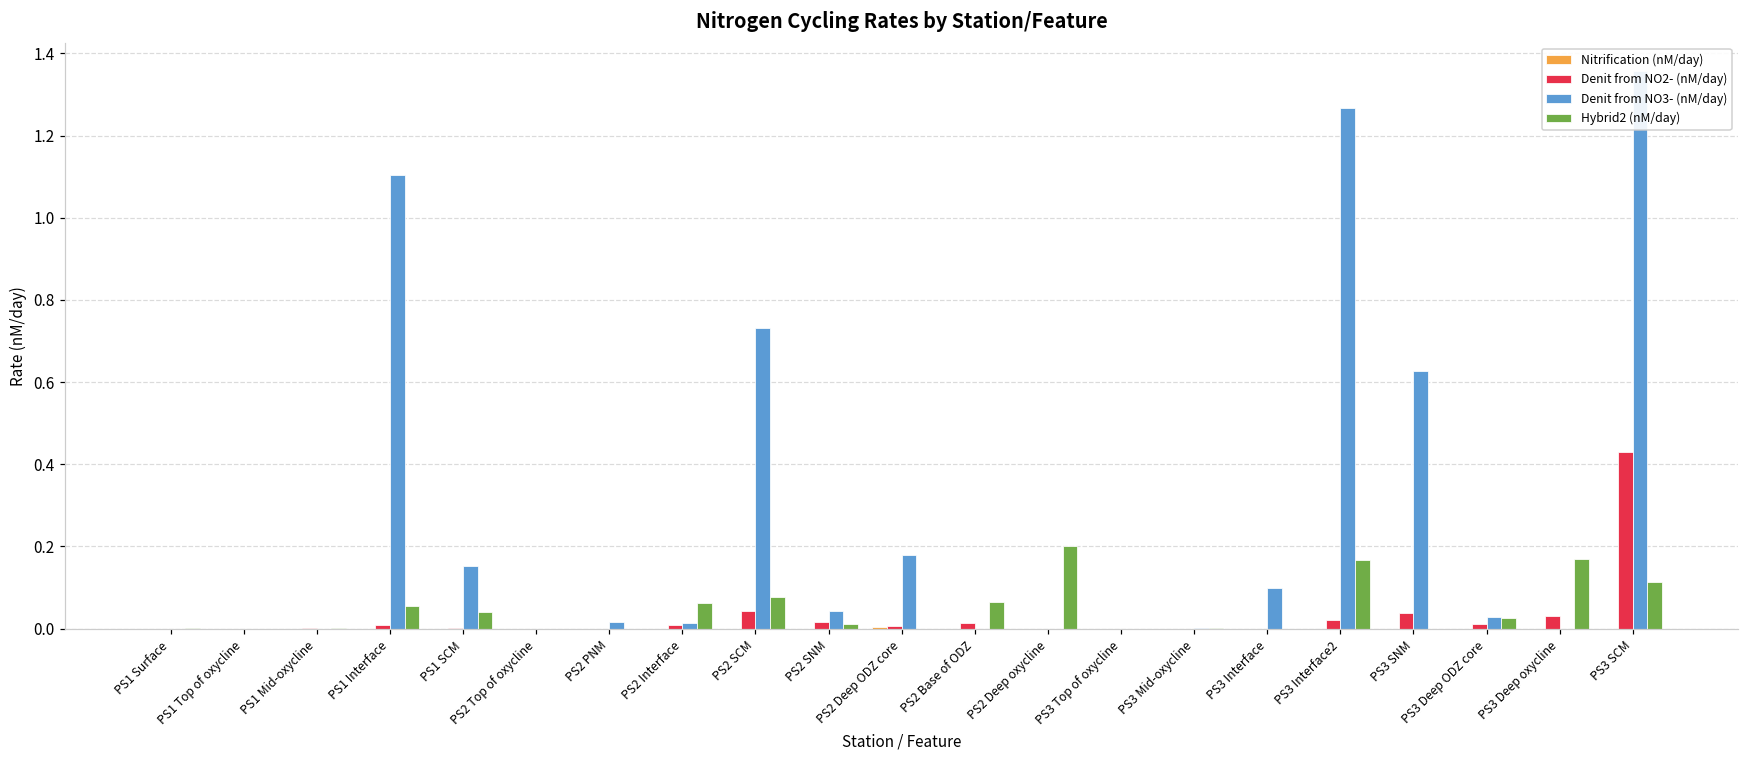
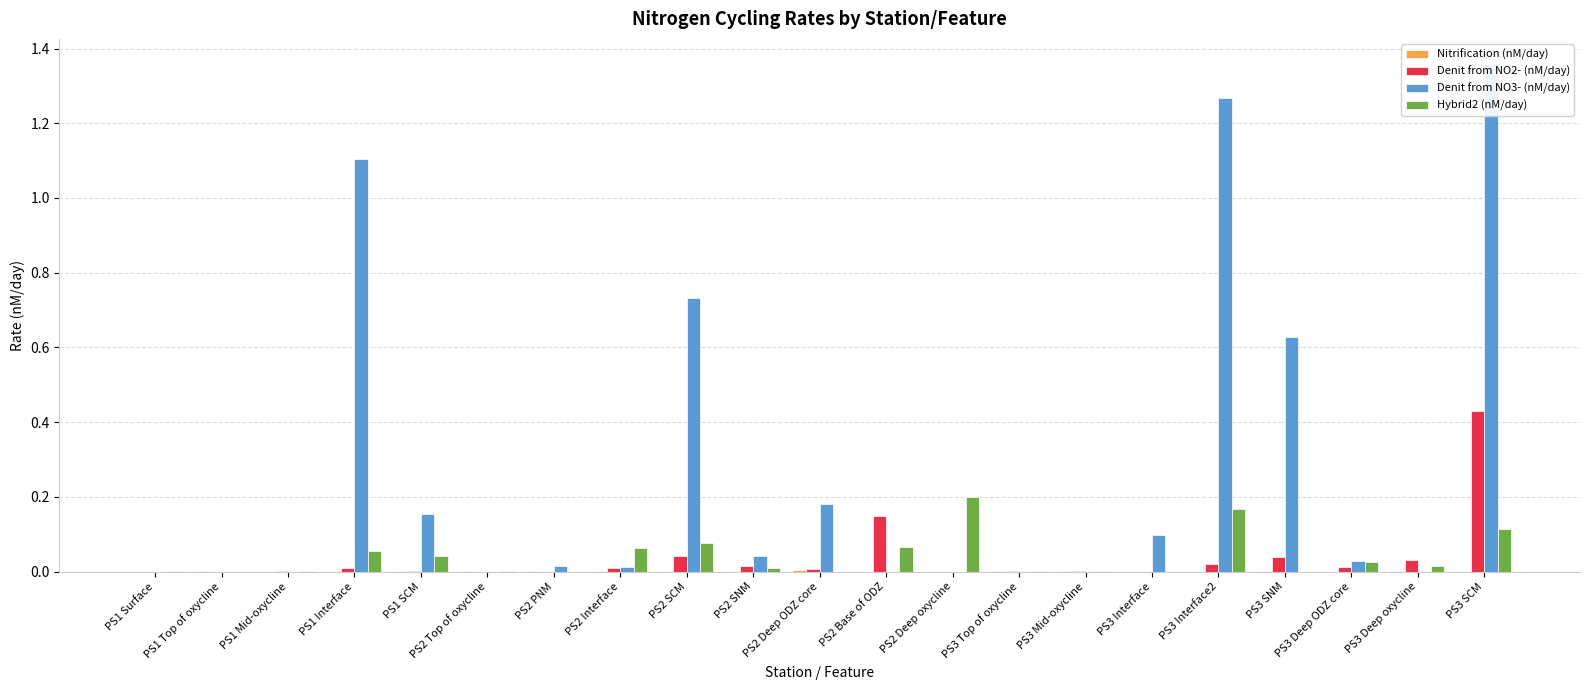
Denit from NO2- (nM/day), PS2 Base of ODZ: 0.01 -> 0.15
Hybrid2 (nM/day), PS3 Deep oxycline: 0.17 -> 0.02
